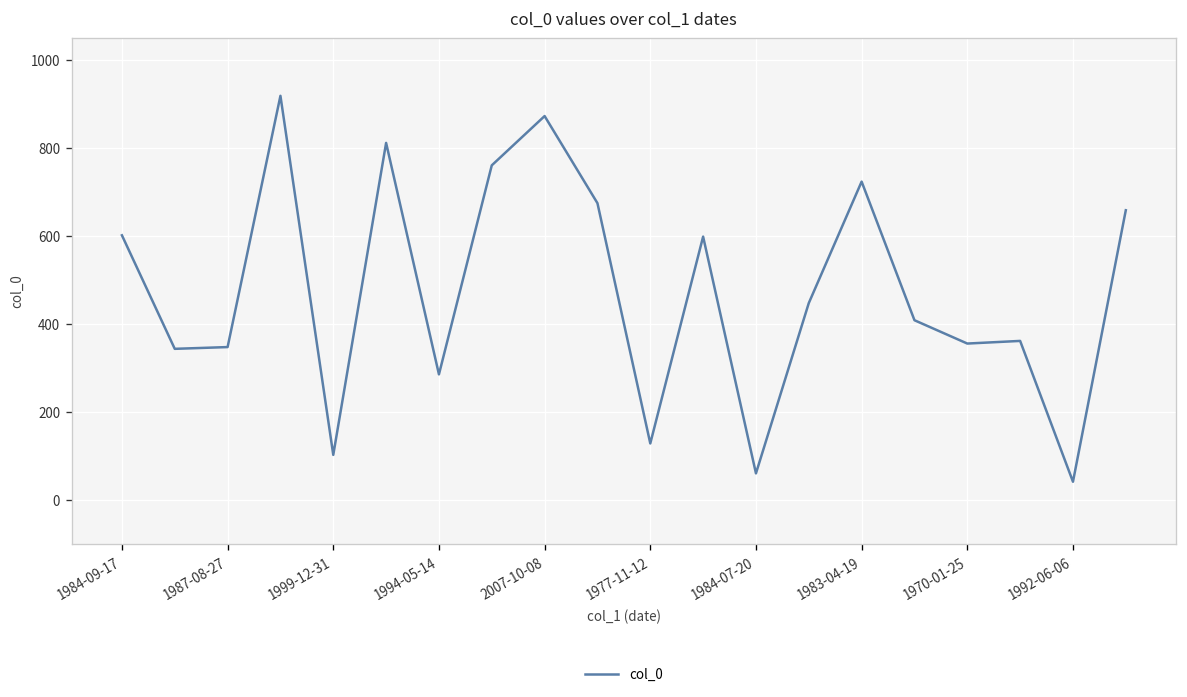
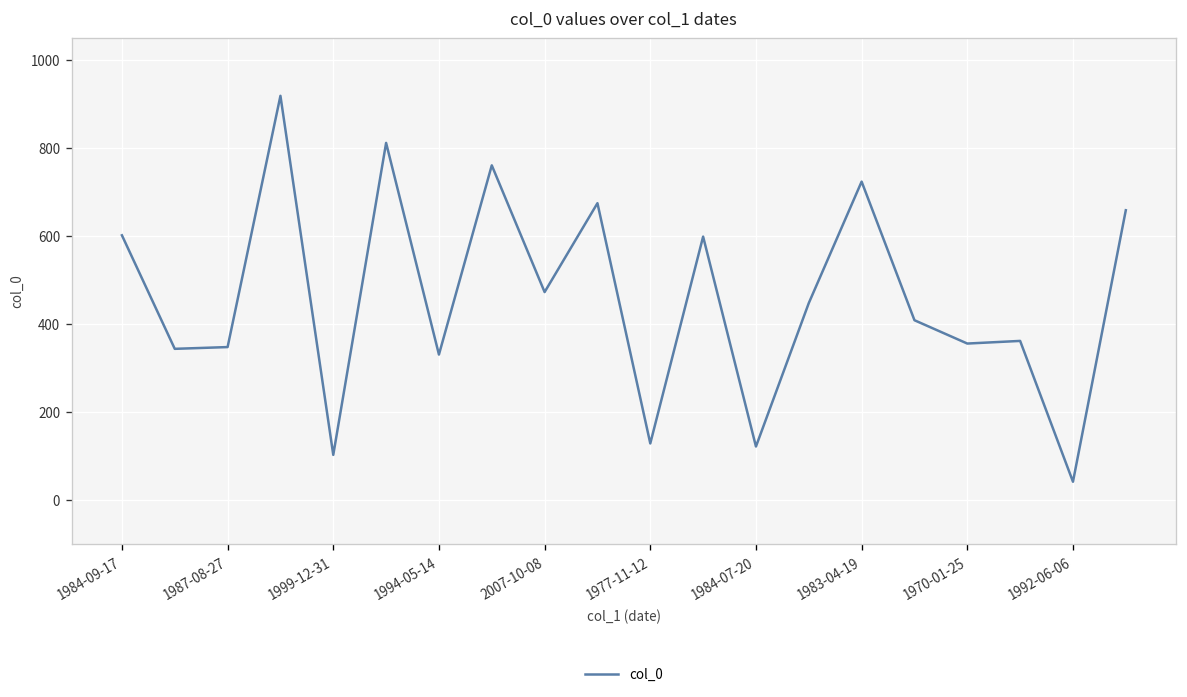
1994-05-14: 290 -> 330
2007-10-08: 870 -> 470
1984-07-20: 60 -> 120
